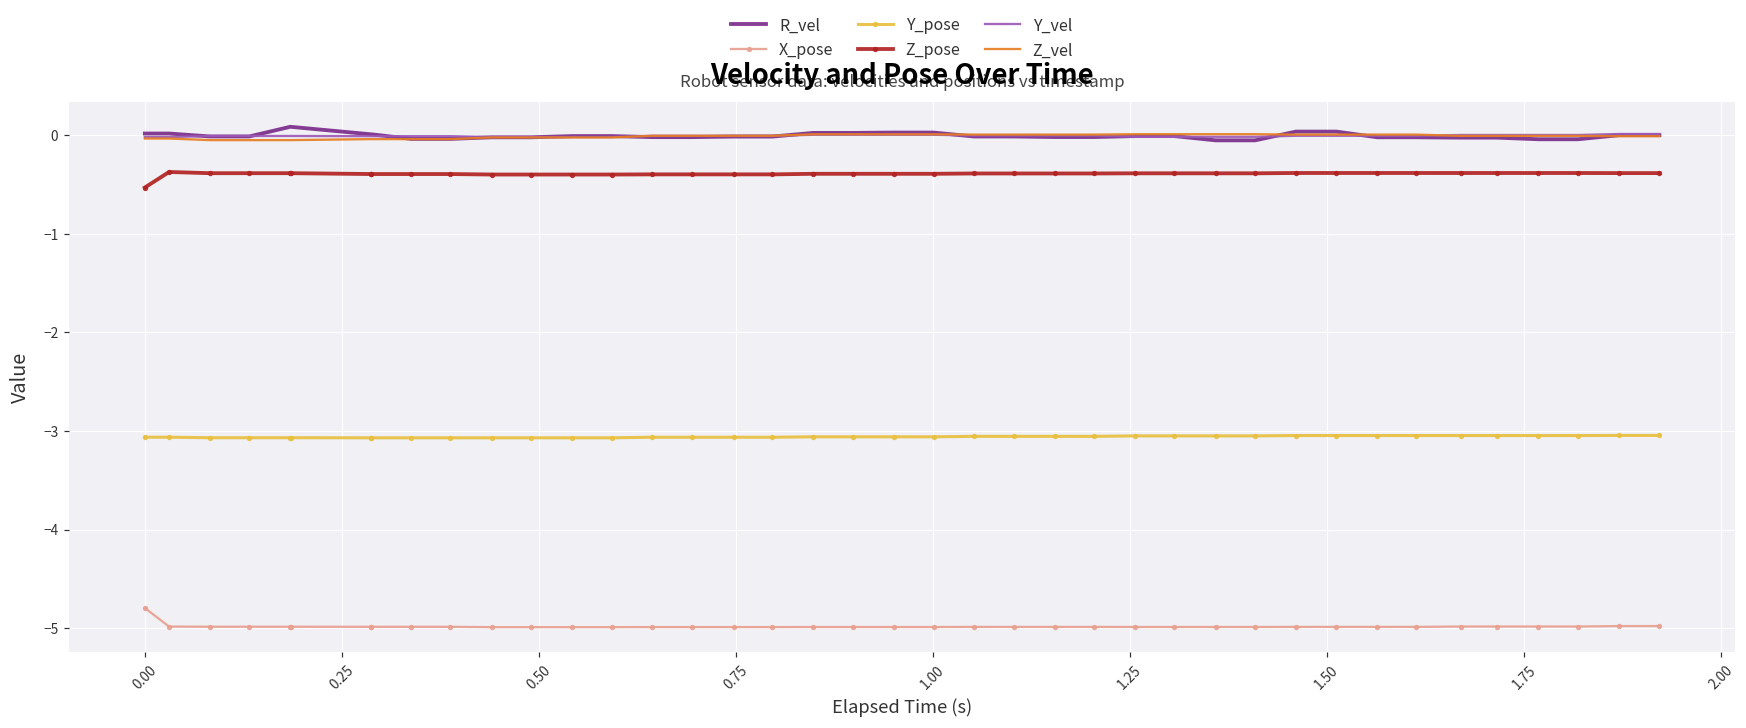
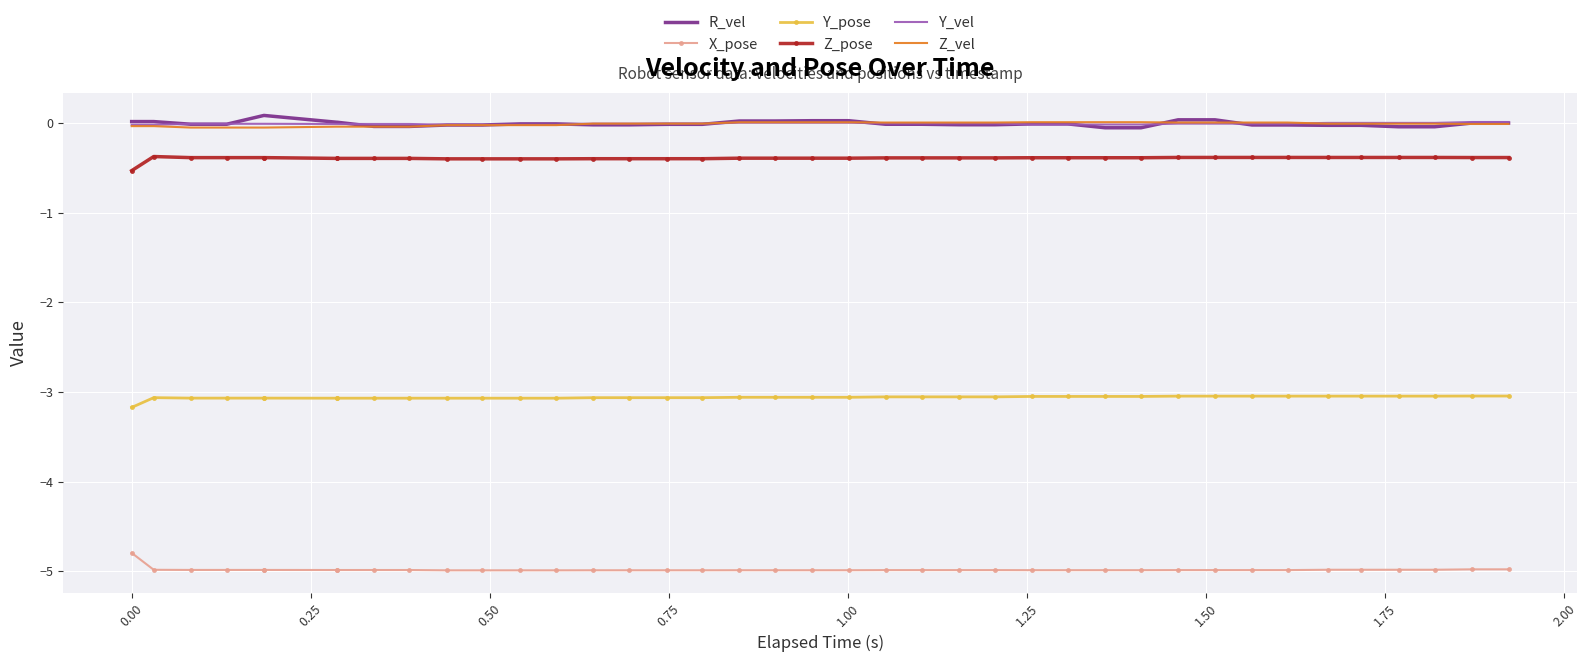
Y_pose, 0.00: -3.1 -> -3.2
